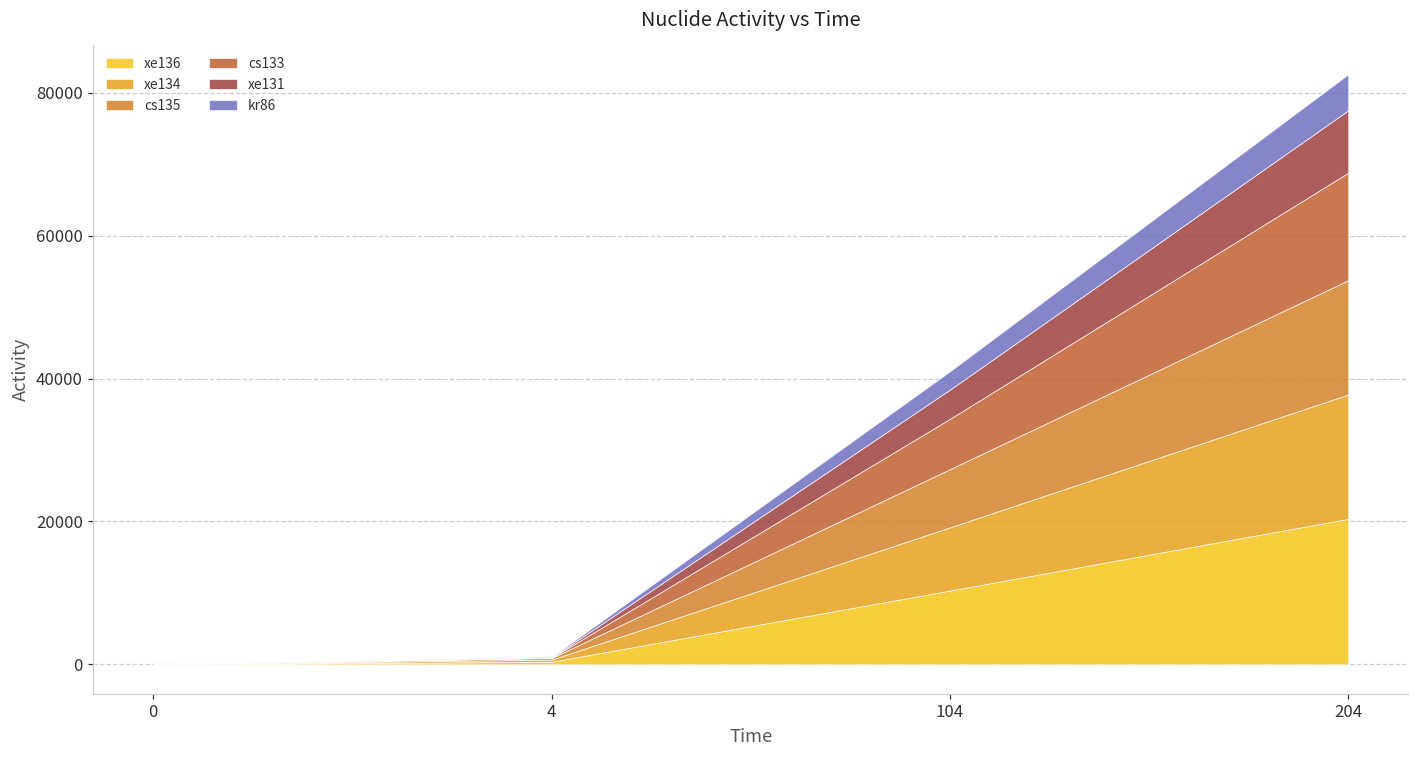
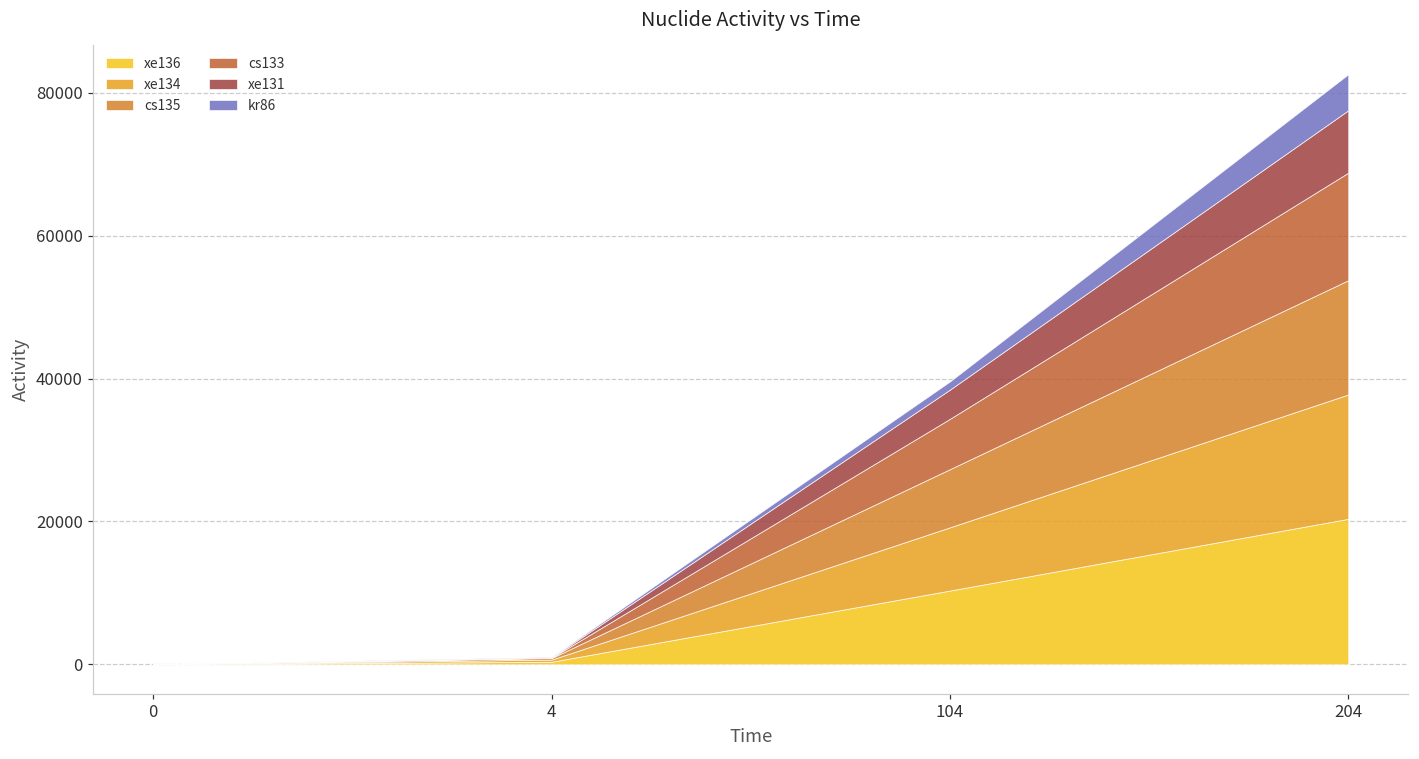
kr86, 104: 3000 -> 1000
